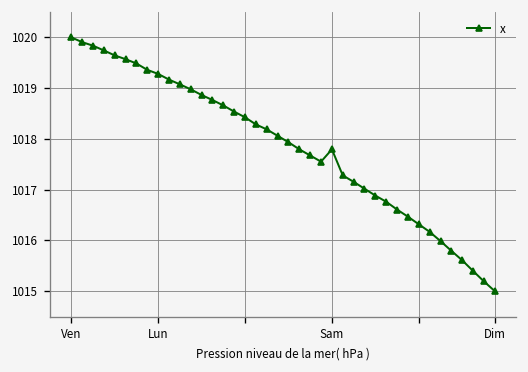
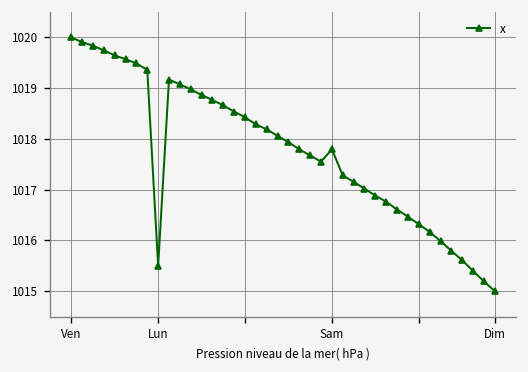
Lun: 1019.3 -> 1015.5
